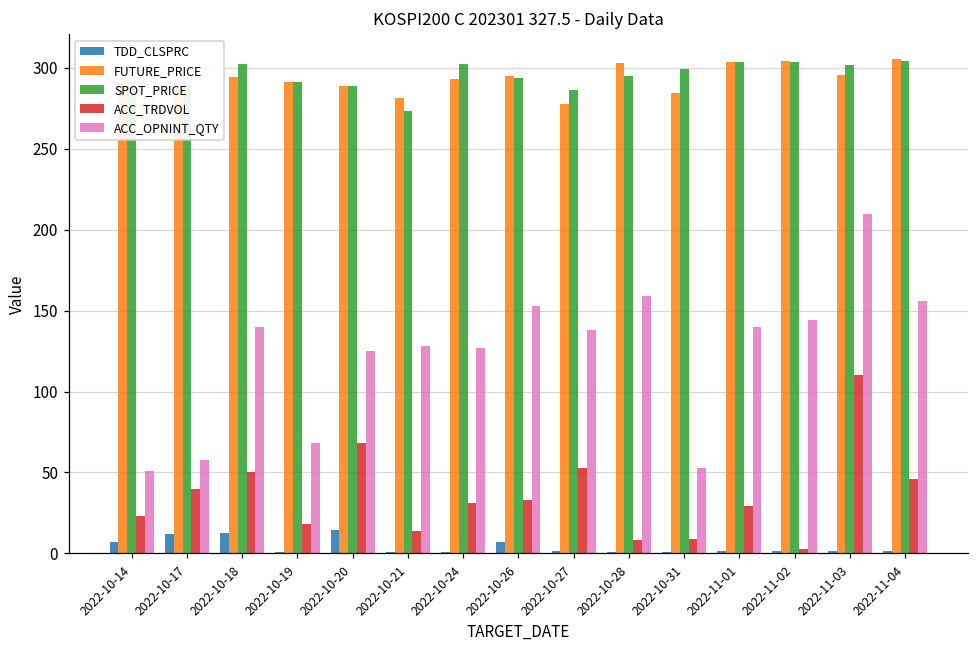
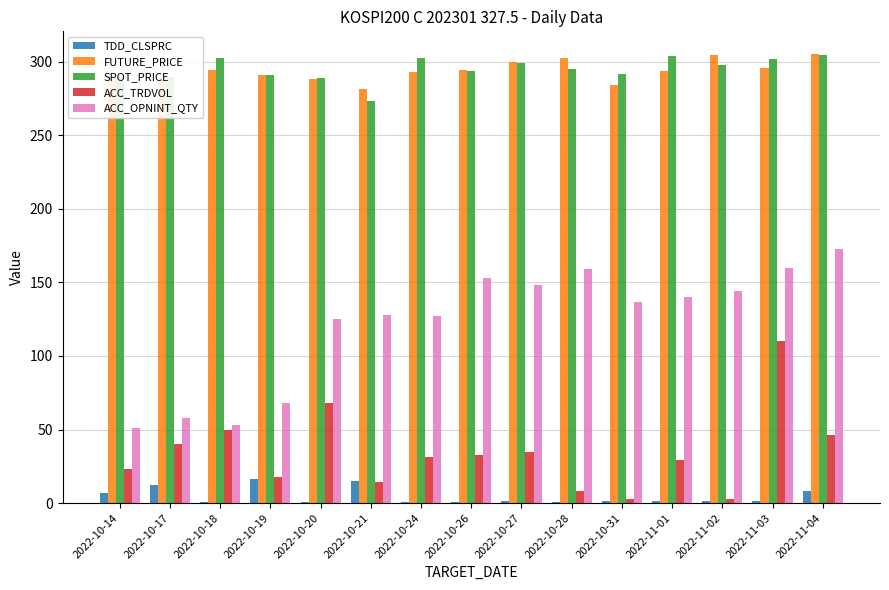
TDD_CLSPRC, 2022-10-18: 13 -> 1
ACC_OPNINT_QTY, 2022-10-18: 140 -> 53
TDD_CLSPRC, 2022-10-19: 1 -> 16
TDD_CLSPRC, 2022-10-20: 14 -> 1
TDD_CLSPRC, 2022-10-21: 1 -> 15
TDD_CLSPRC, 2022-10-26: 7 -> 1
FUTURE_PRICE, 2022-10-27: 278 -> 300
SPOT_PRICE, 2022-10-27: 286 -> 299
ACC_TRDVOL, 2022-10-27: 53 -> 35
ACC_OPNINT_QTY, 2022-10-27: 138 -> 148
SPOT_PRICE, 2022-10-31: 300 -> 292
ACC_TRDVOL, 2022-10-31: 9 -> 3
ACC_OPNINT_QTY, 2022-10-31: 53 -> 137
FUTURE_PRICE, 2022-11-01: 304 -> 294
SPOT_PRICE, 2022-11-02: 304 -> 298
ACC_OPNINT_QTY, 2022-11-03: 210 -> 160
TDD_CLSPRC, 2022-11-04: 2 -> 8
ACC_OPNINT_QTY, 2022-11-04: 156 -> 173
